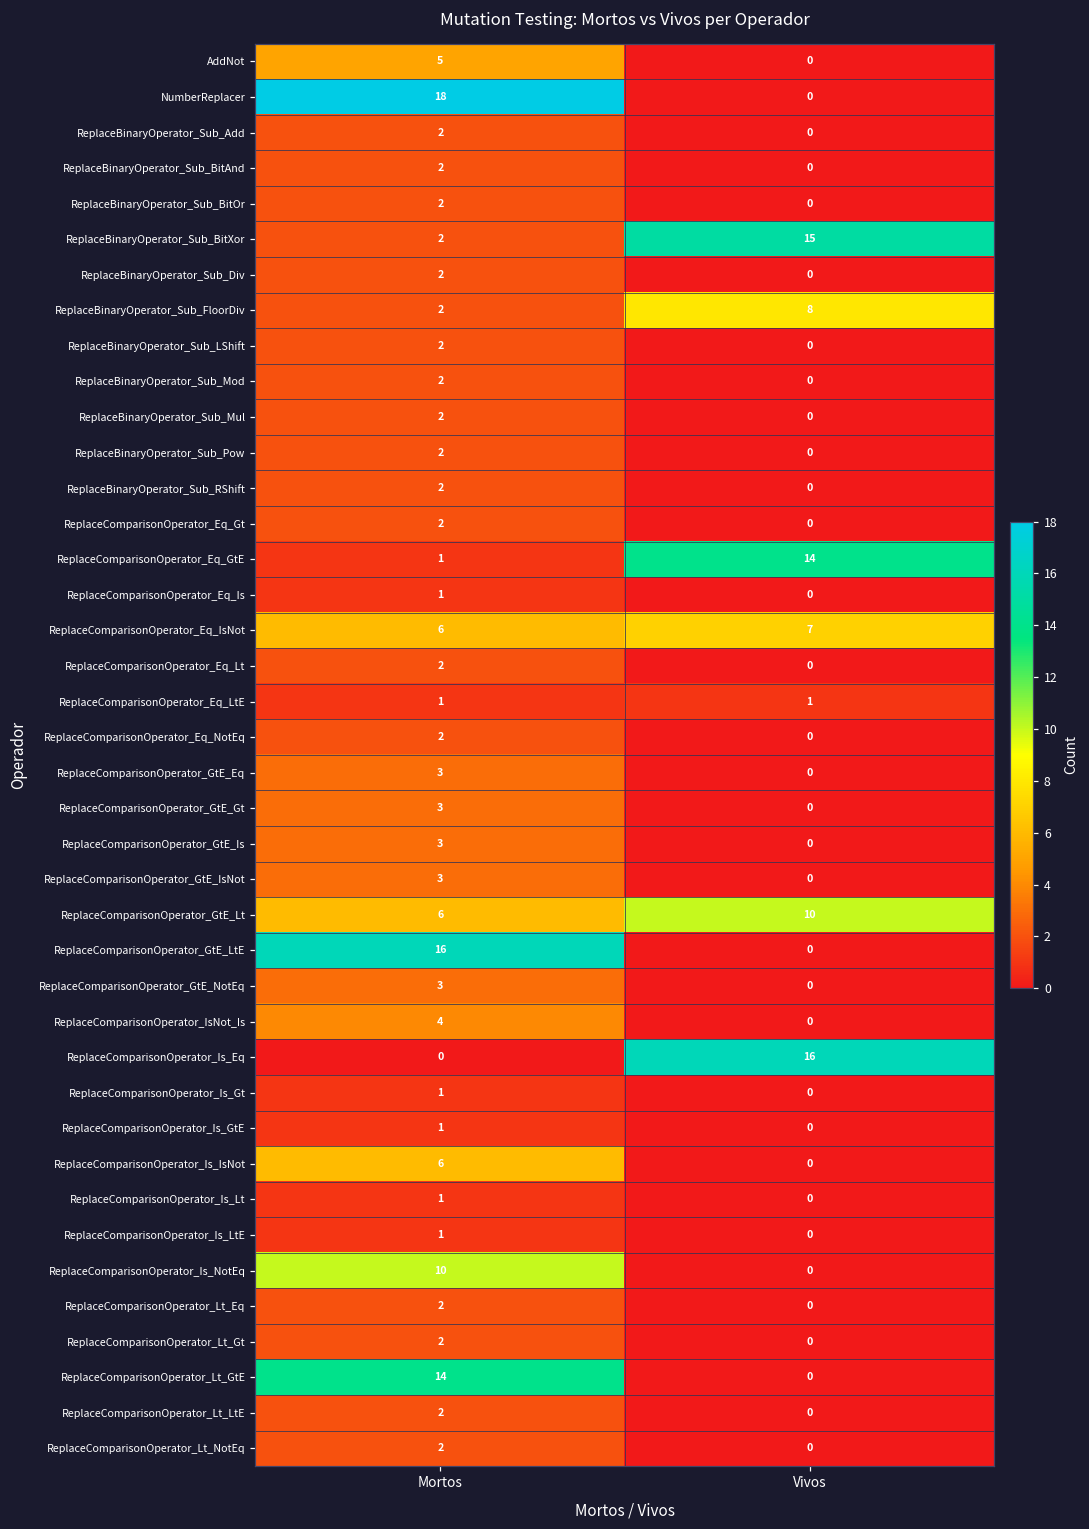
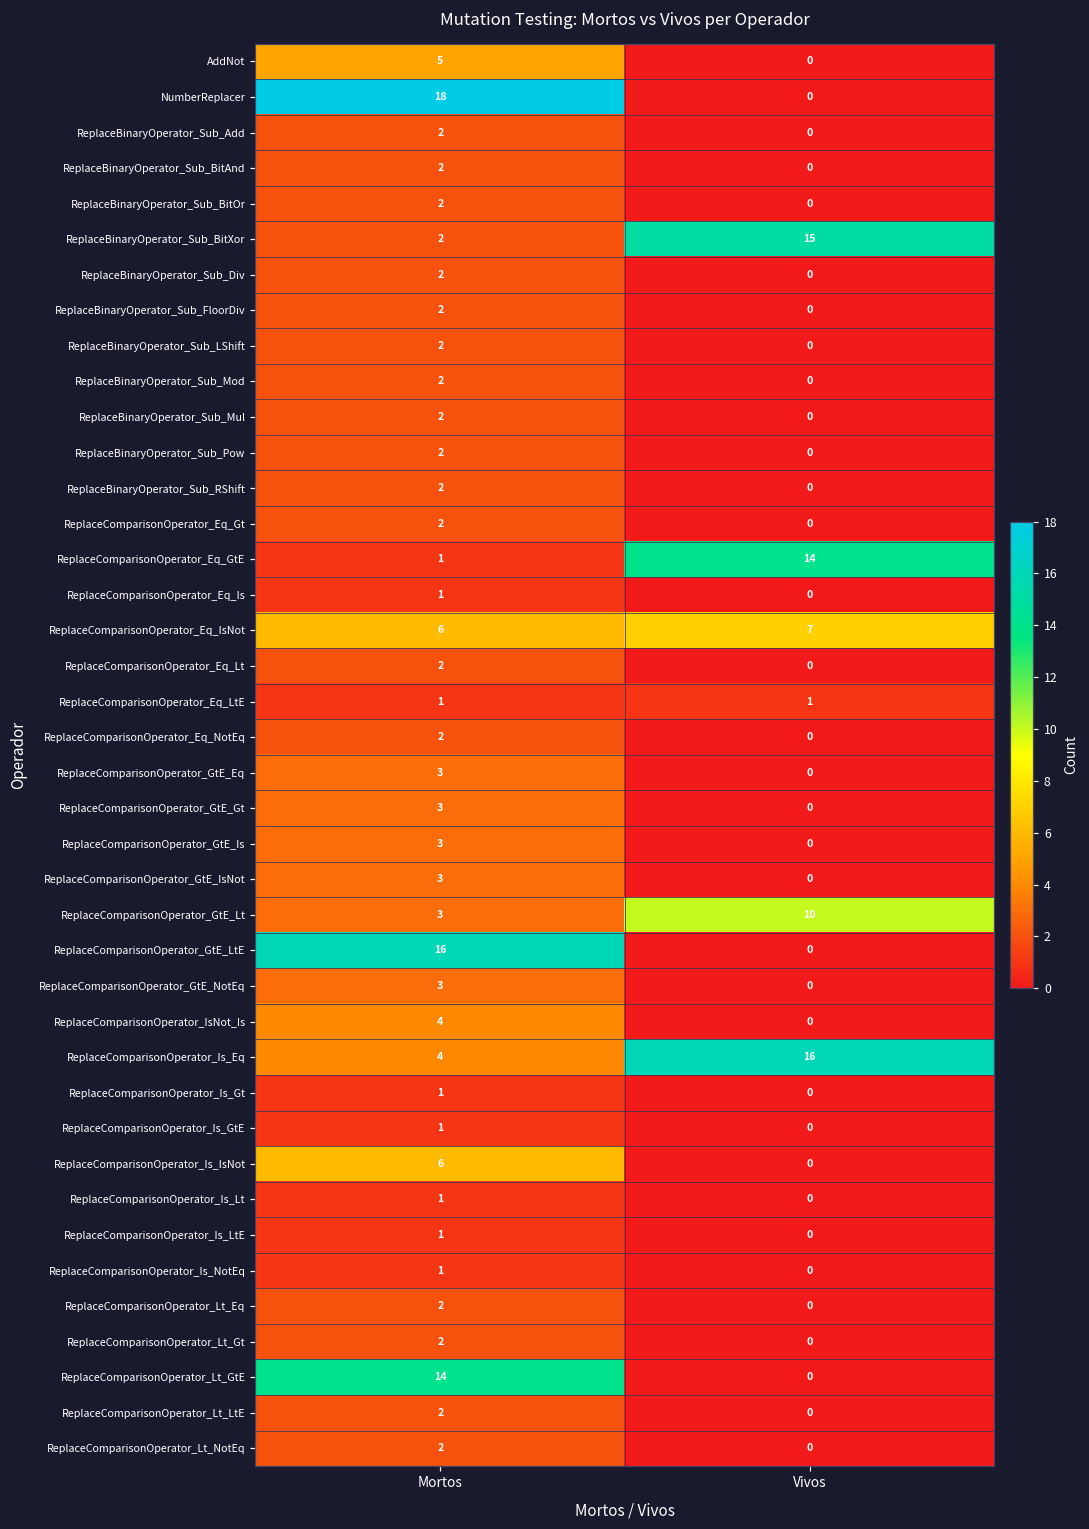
ReplaceBinaryOperator_Sub_FloorDiv, Vivos: 8 -> 0
ReplaceComparisonOperator_GtE_Lt, Mortos: 6 -> 3
ReplaceComparisonOperator_Is_Eq, Mortos: 0 -> 4
ReplaceComparisonOperator_Is_NotEq, Mortos: 10 -> 1
